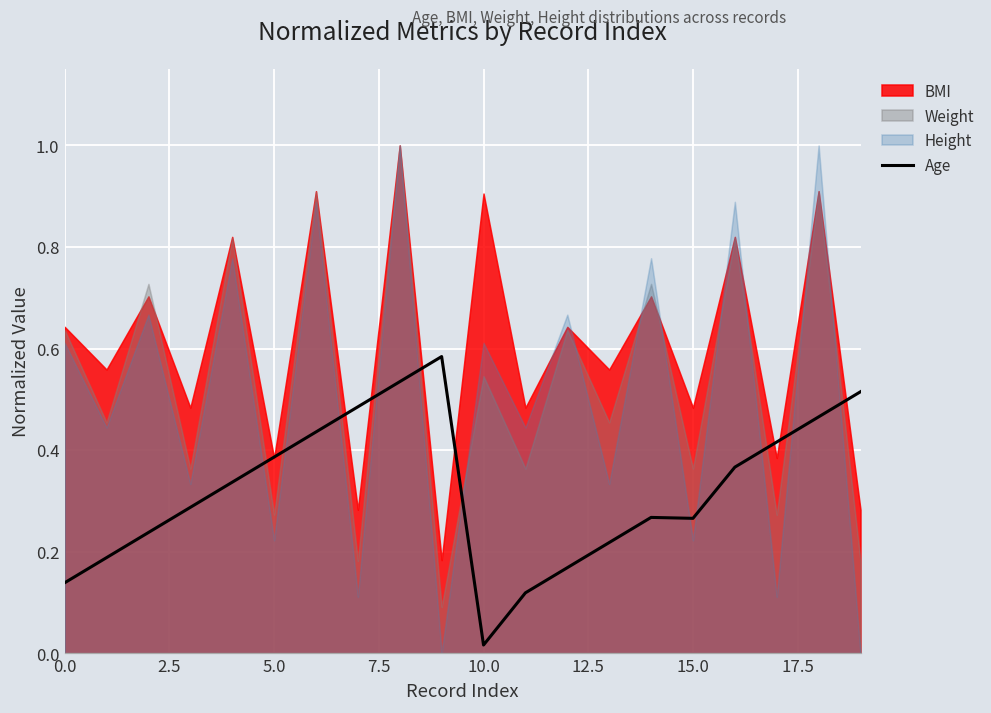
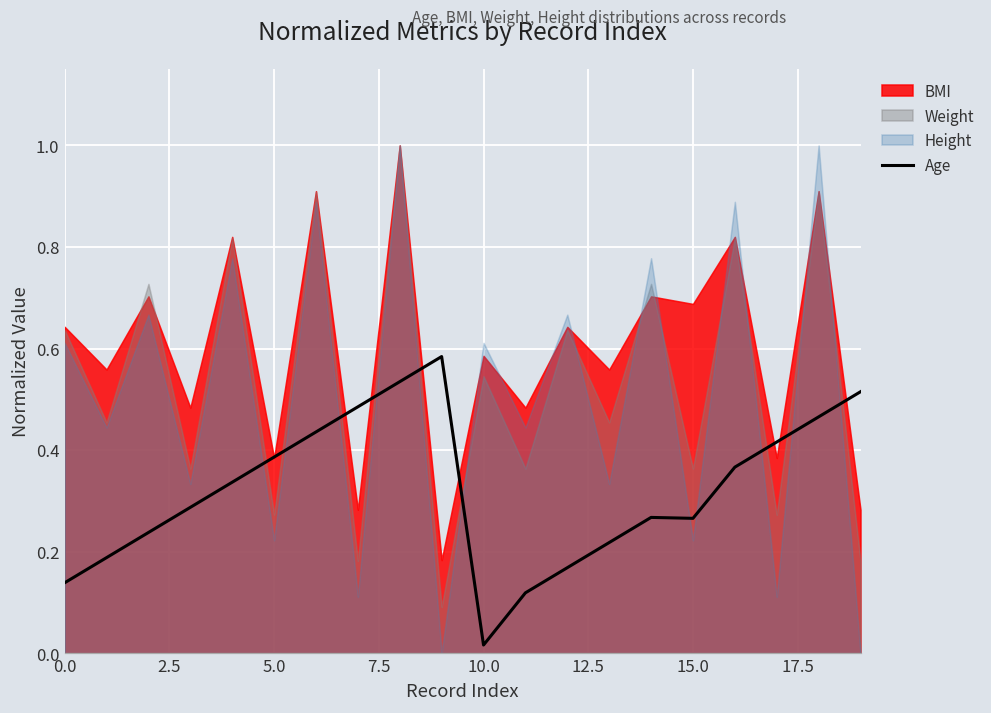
BMI, 10.0: 0.91 -> 0.59
BMI, 15.0: 0.48 -> 0.69
